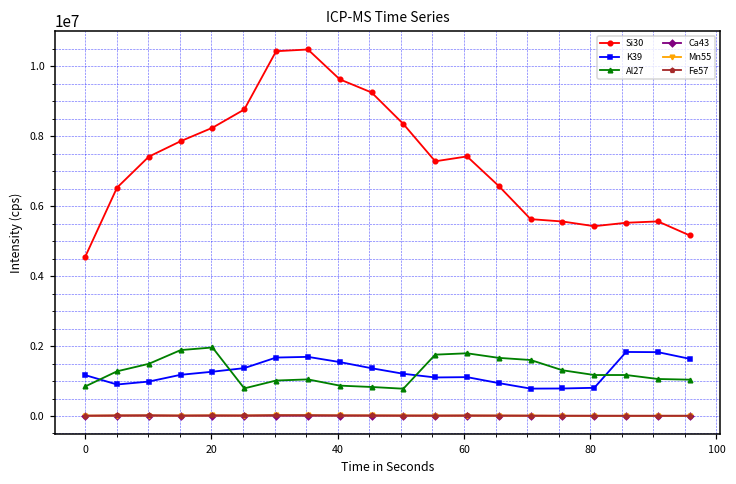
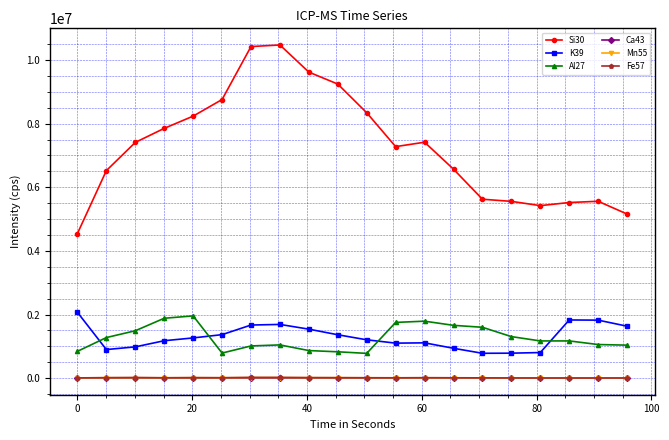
K39, 0: 1200000 -> 2100000
